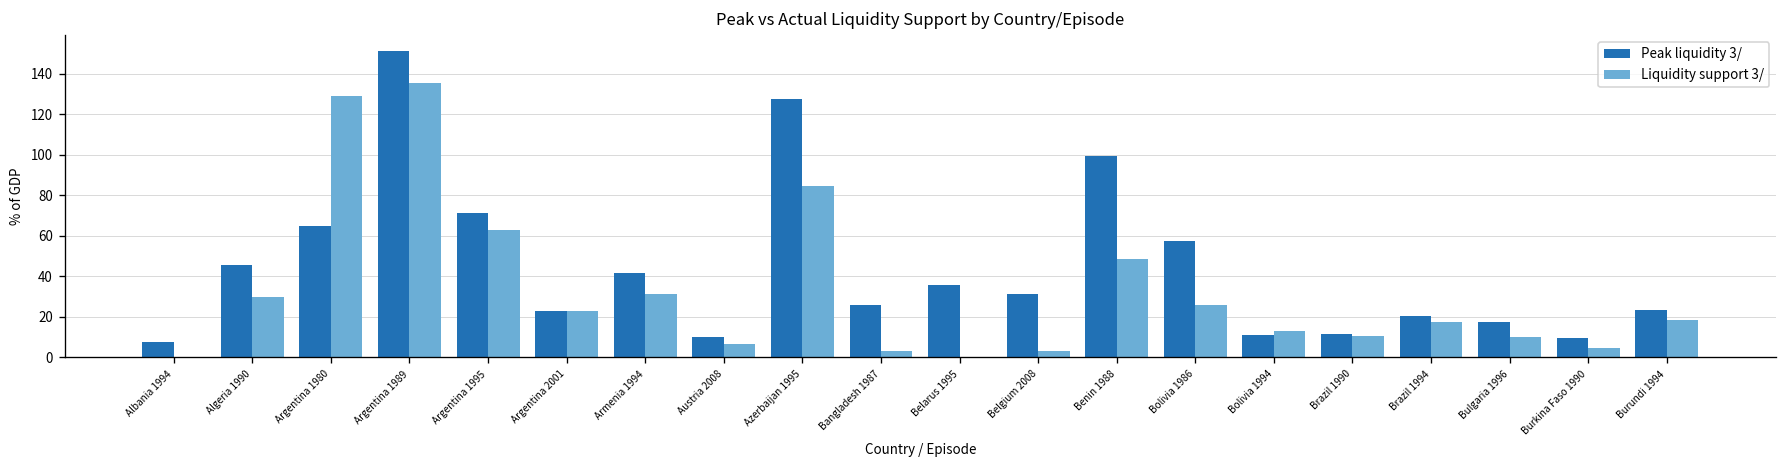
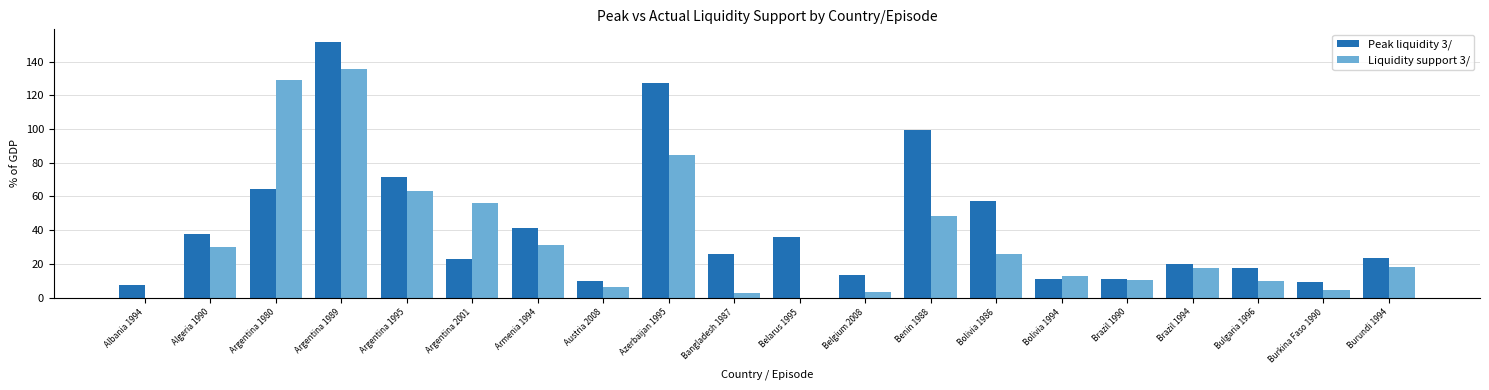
Peak liquidity 3/, Algeria 1990: 46 -> 38
Liquidity support 3/, Argentina 2001: 23 -> 56
Peak liquidity 3/, Belgium 2008: 31 -> 14
